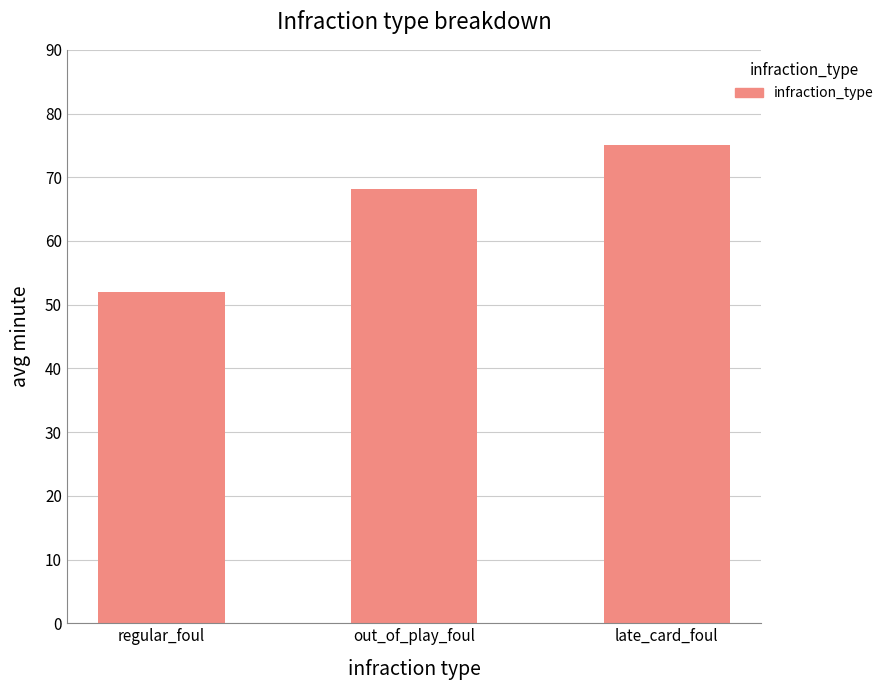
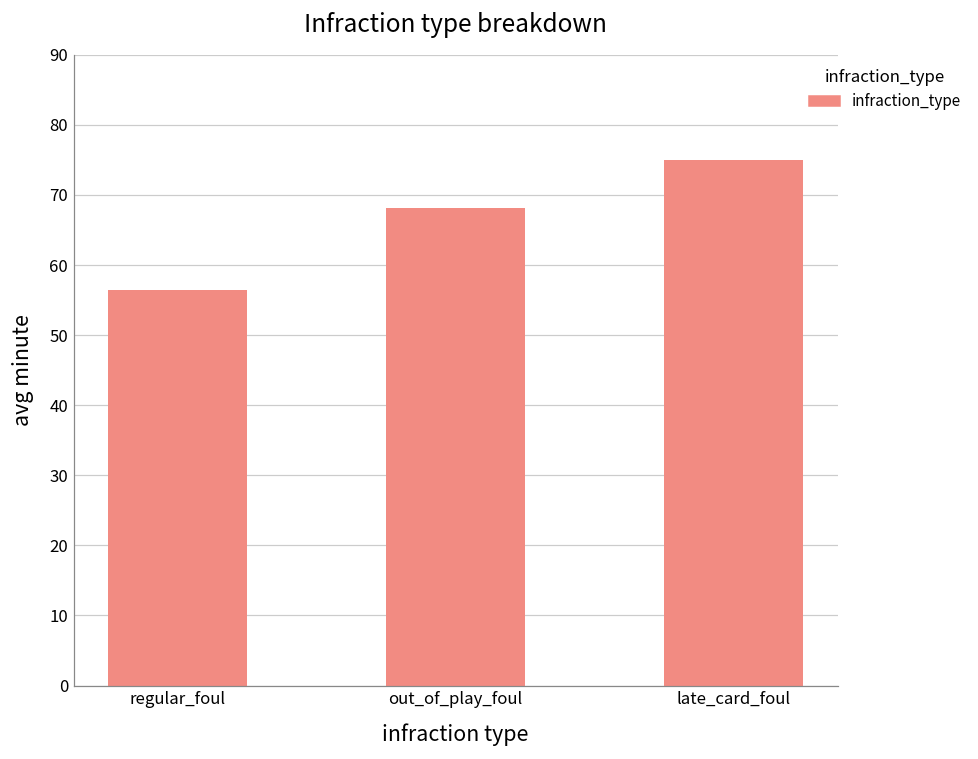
regular_foul: 52 -> 57
